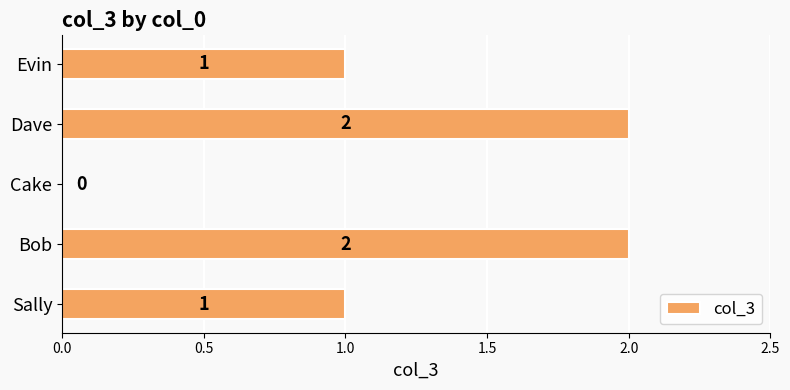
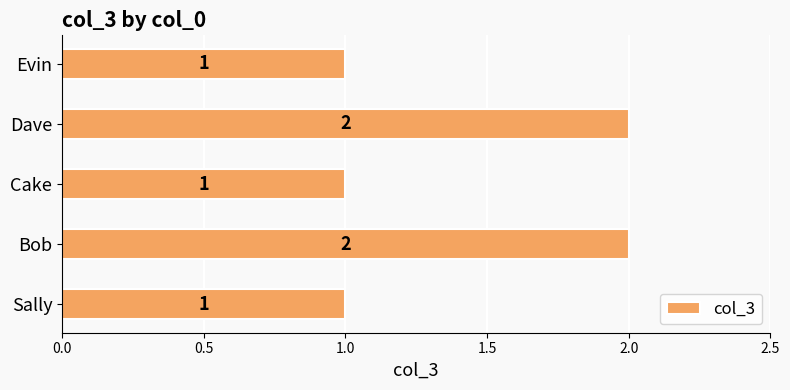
Cake: 0 -> 1
